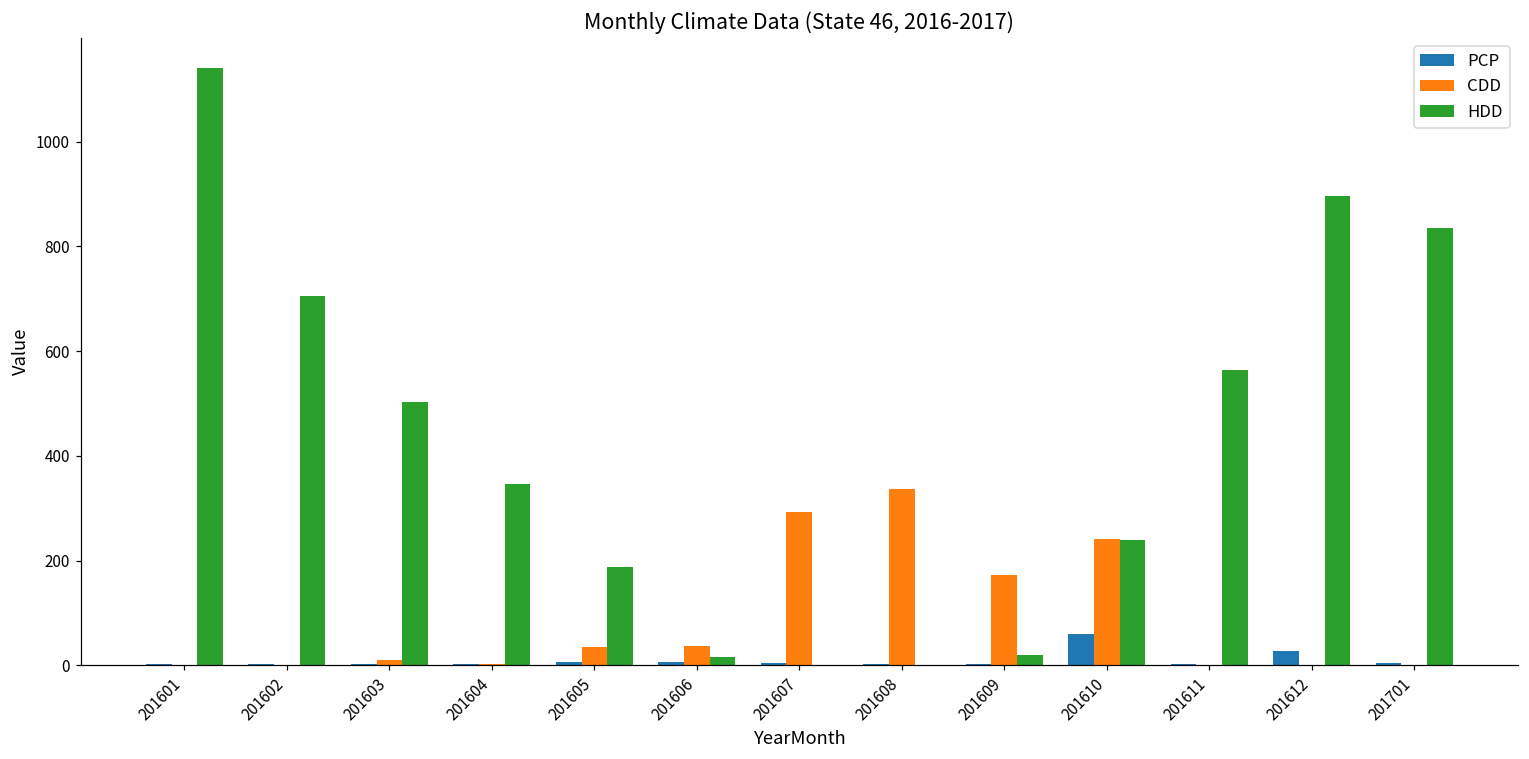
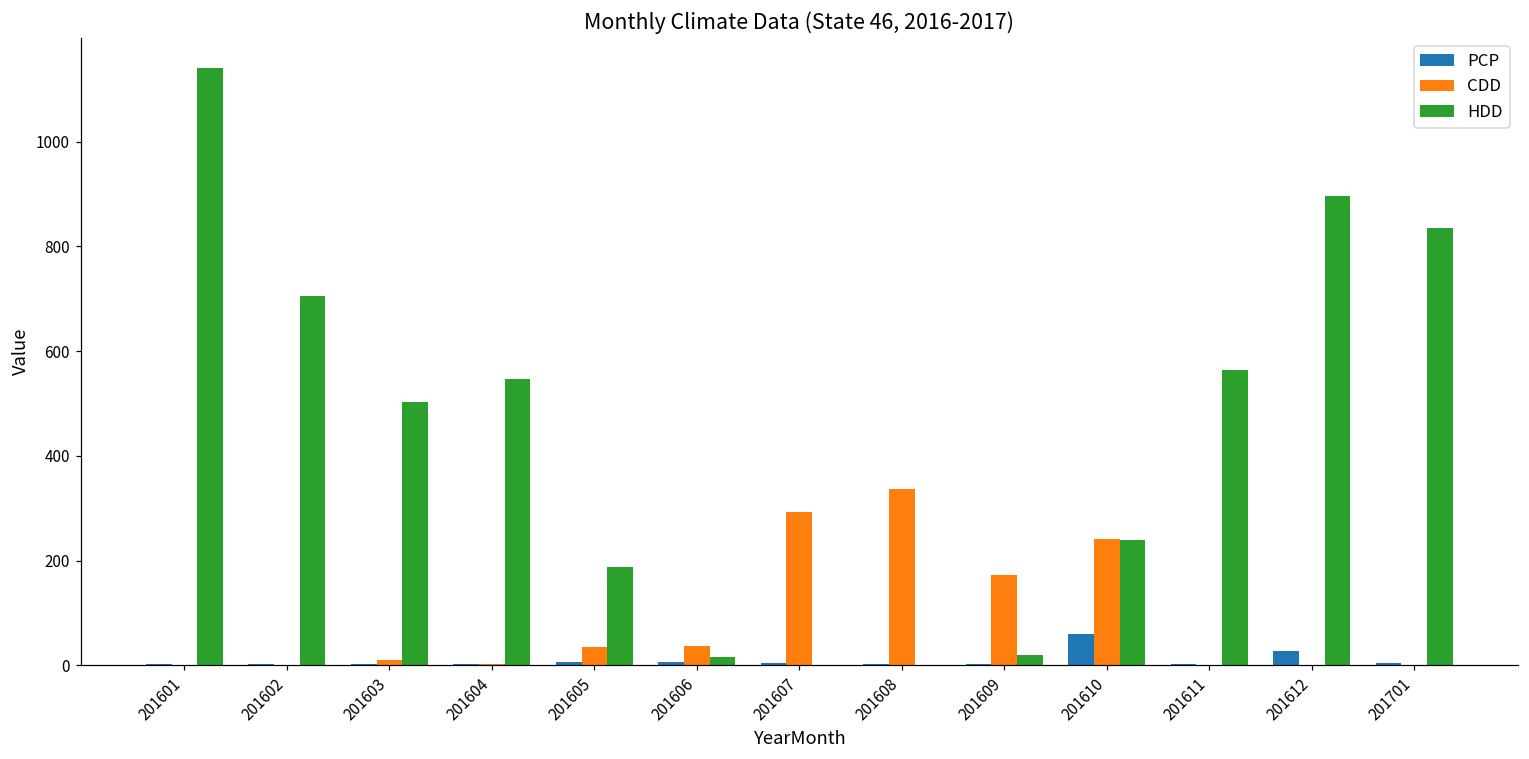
HDD, 201604: 350 -> 550
